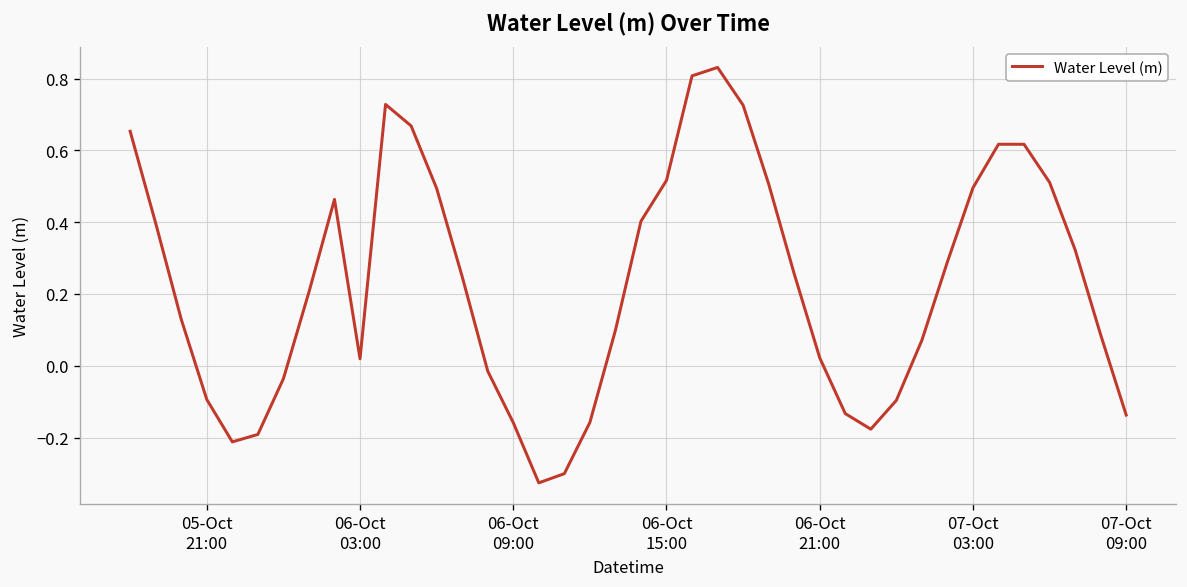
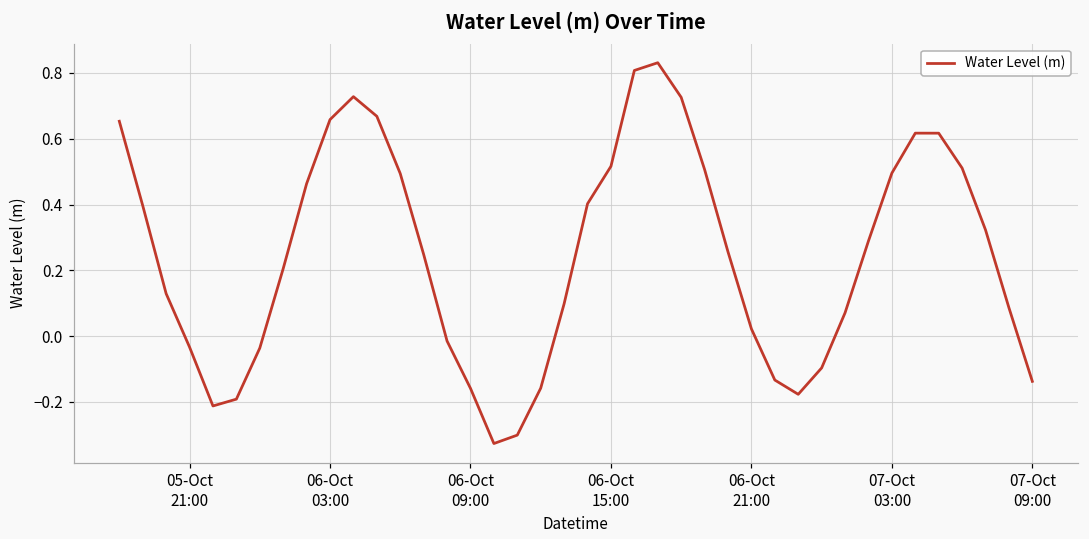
05-Oct 21:00: -0.09 -> -0.03
06-Oct 03:00: 0.02 -> 0.66
